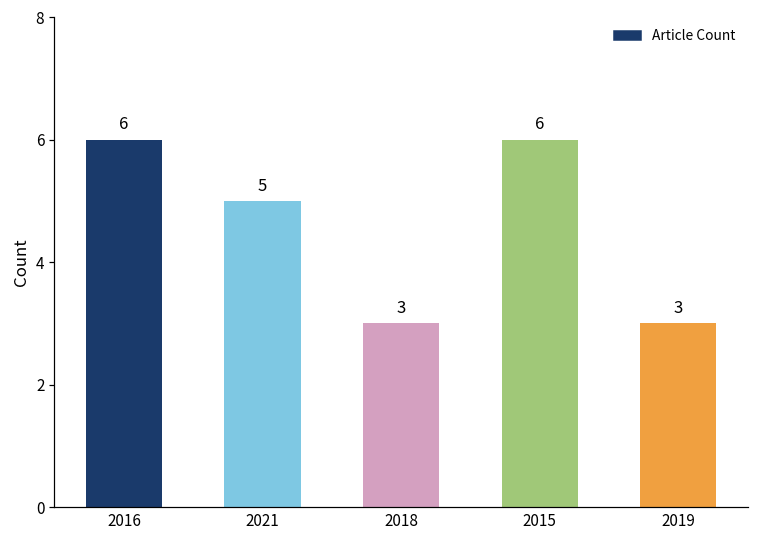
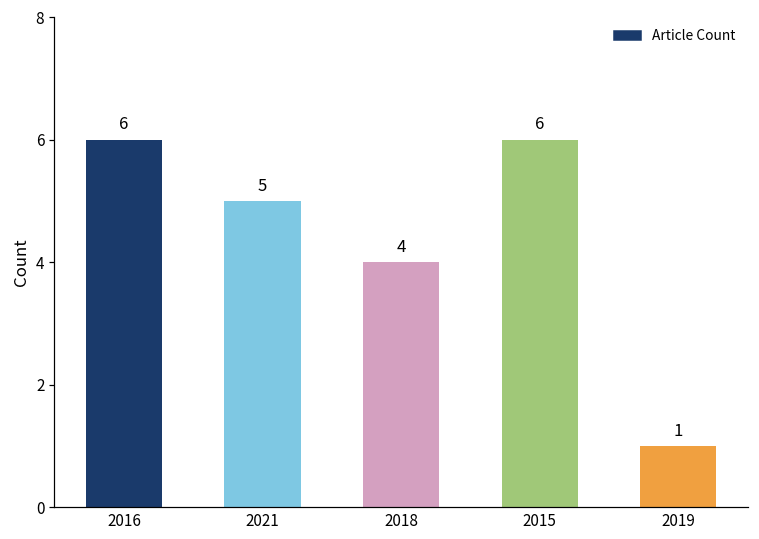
2018: 3 -> 4
2019: 3 -> 1
